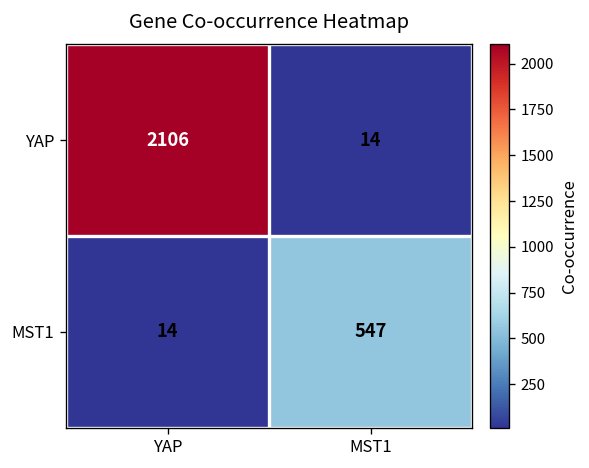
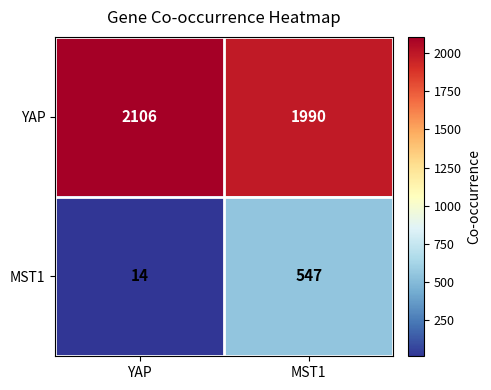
YAP, MST1: 14 -> 1990
